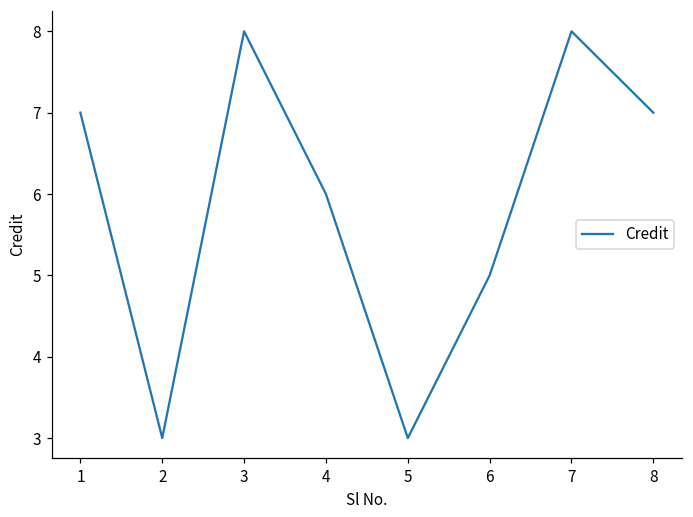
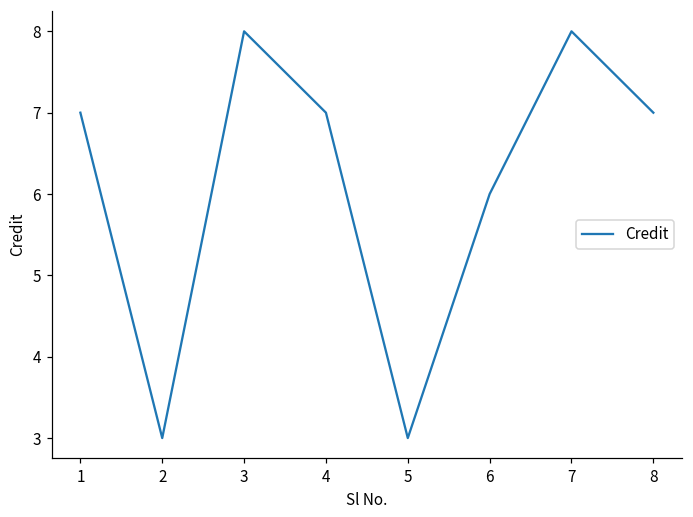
4: 6 -> 7
6: 5 -> 6
